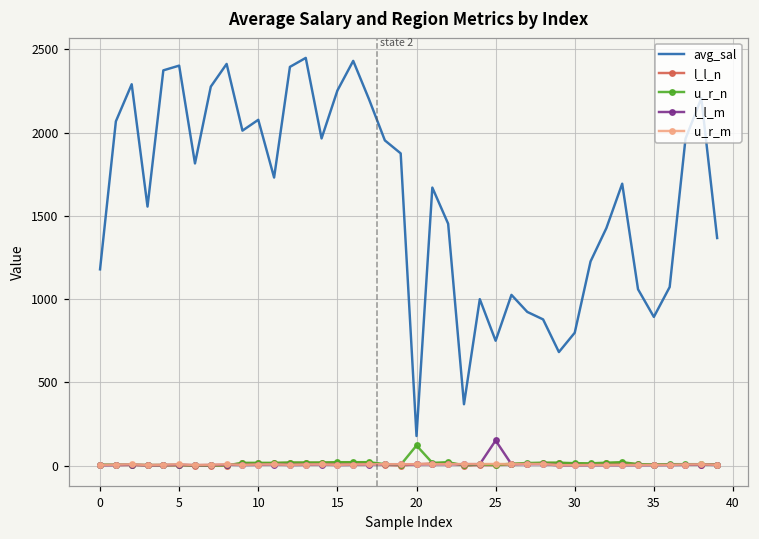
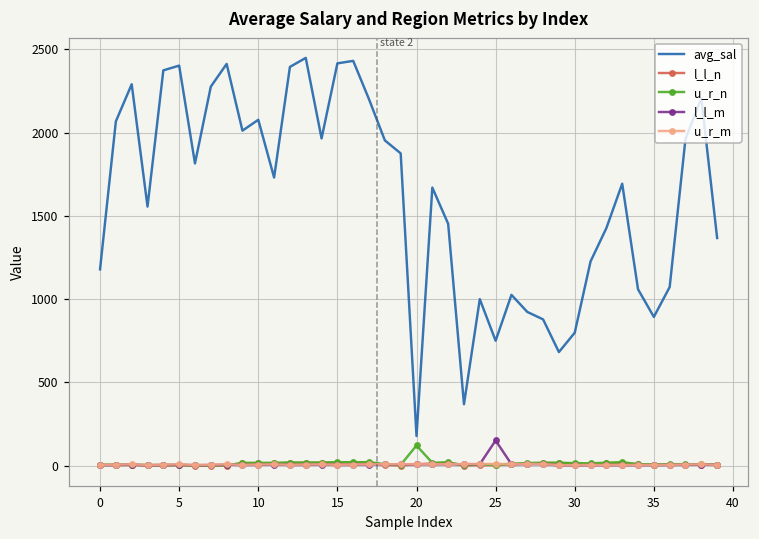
avg_sal, 15: 2250 -> 2420
